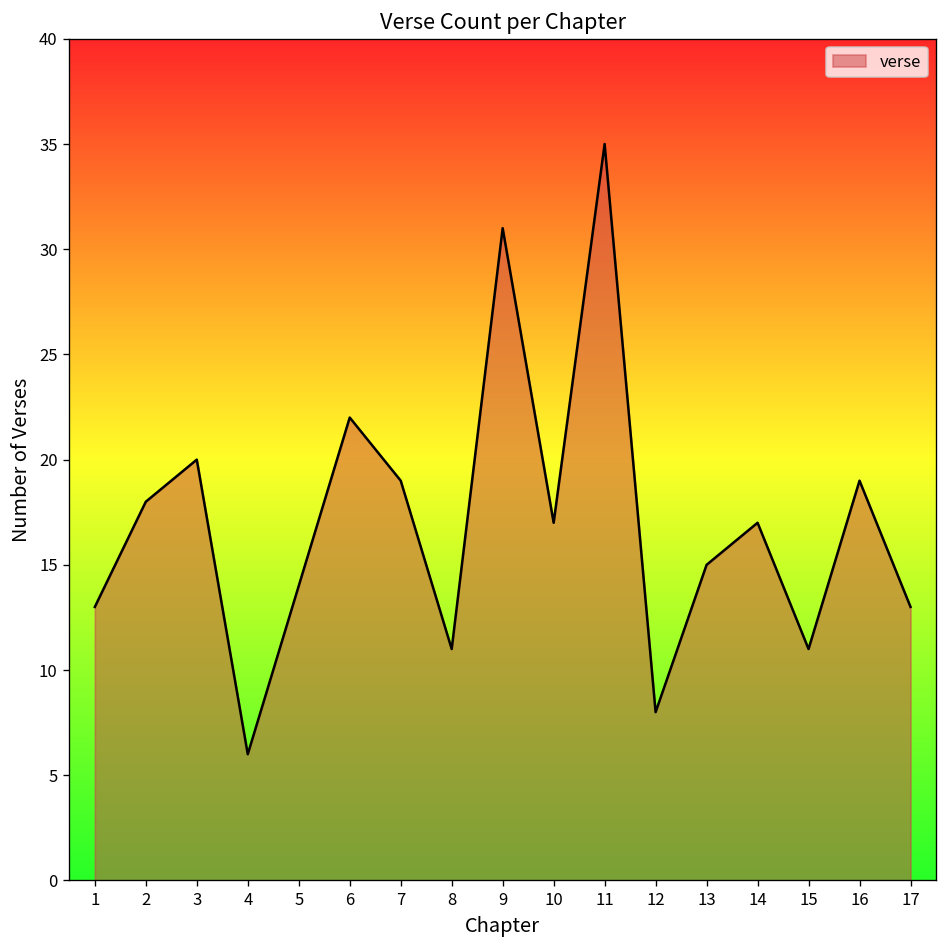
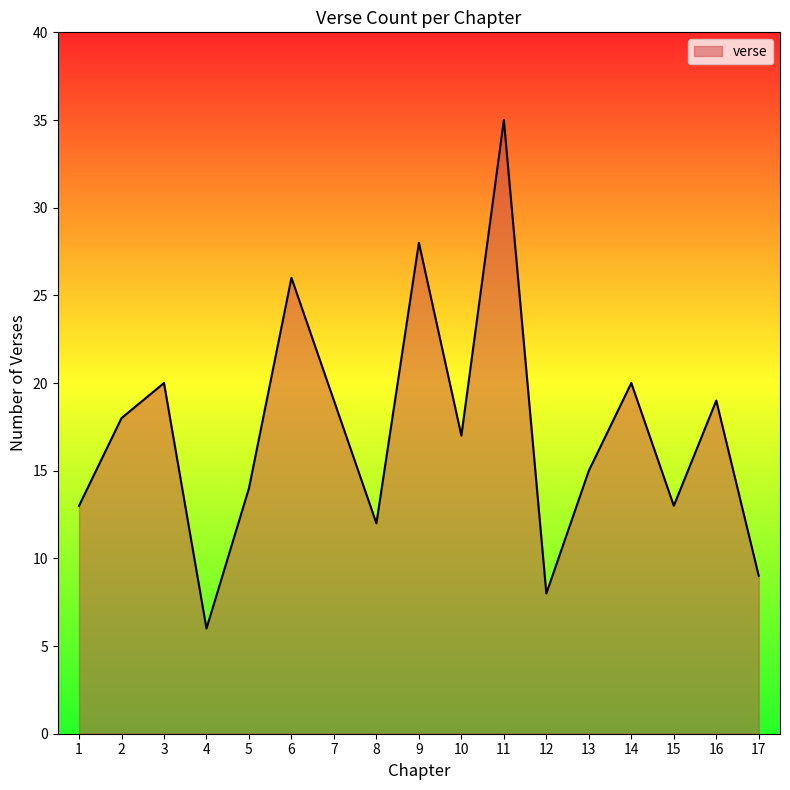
6: 22 -> 26
8: 11 -> 12
9: 31 -> 28
14: 17 -> 20
15: 11 -> 13
17: 13 -> 9
